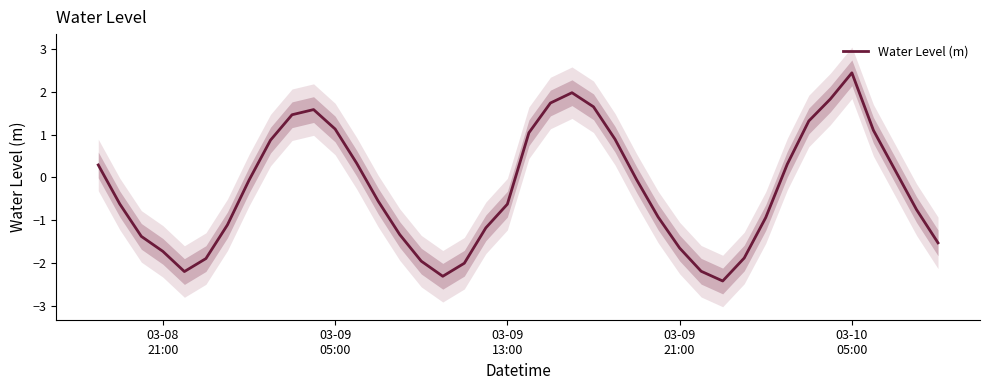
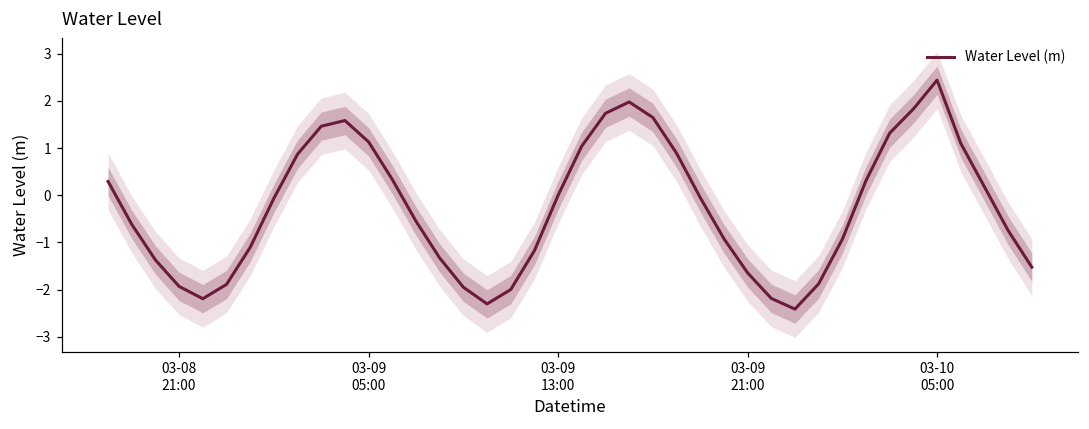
Water Level (m), 03-08 21:00: -1.7 -> -1.9
Water Level (m), 03-09 13:00: -0.6 -> 0.0
